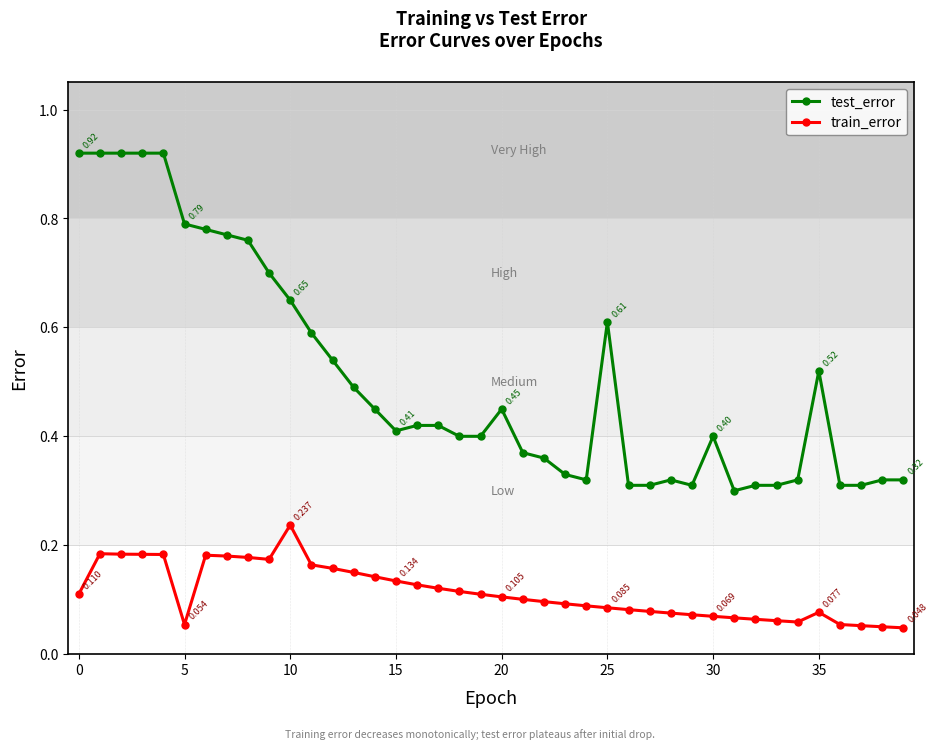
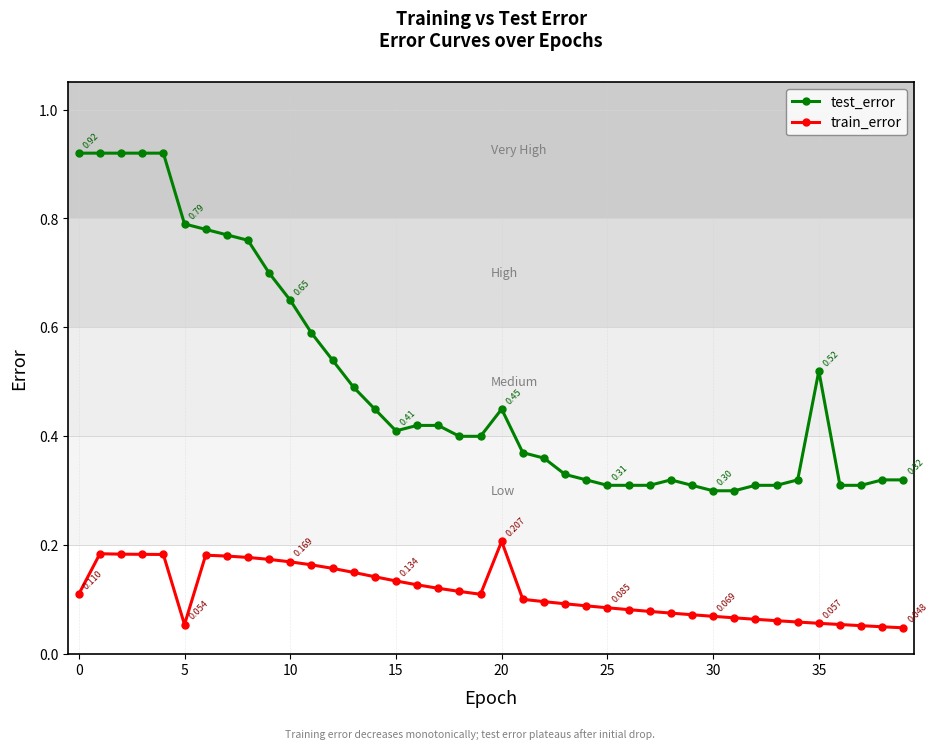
train_error, 10: 0.237 -> 0.169
train_error, 20: 0.105 -> 0.207
test_error, 25: 0.61 -> 0.31
test_error, 30: 0.40 -> 0.30
train_error, 35: 0.077 -> 0.057
